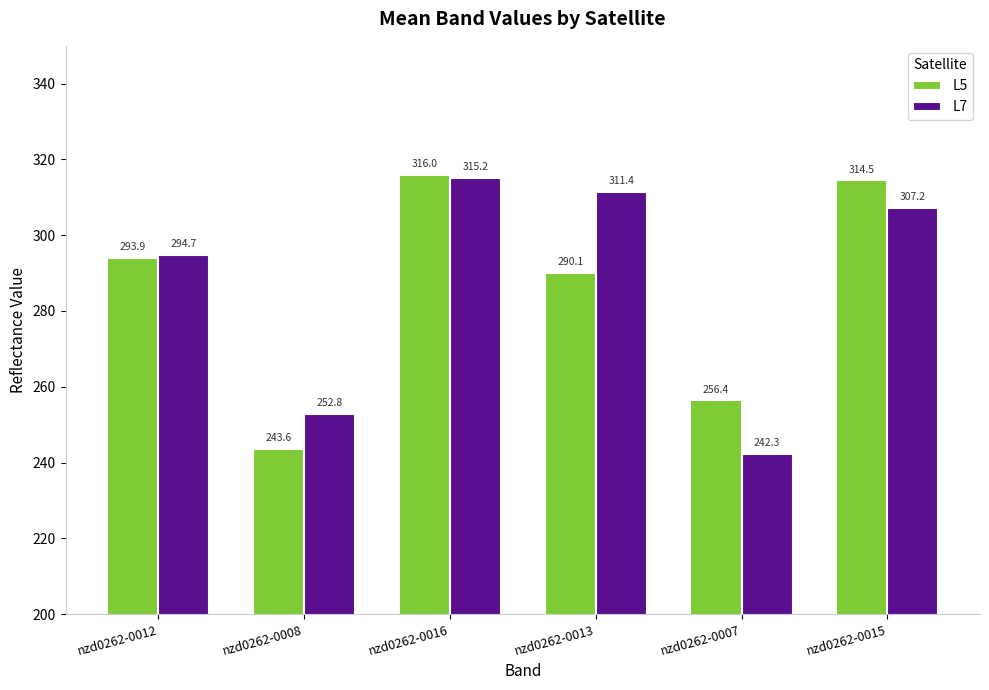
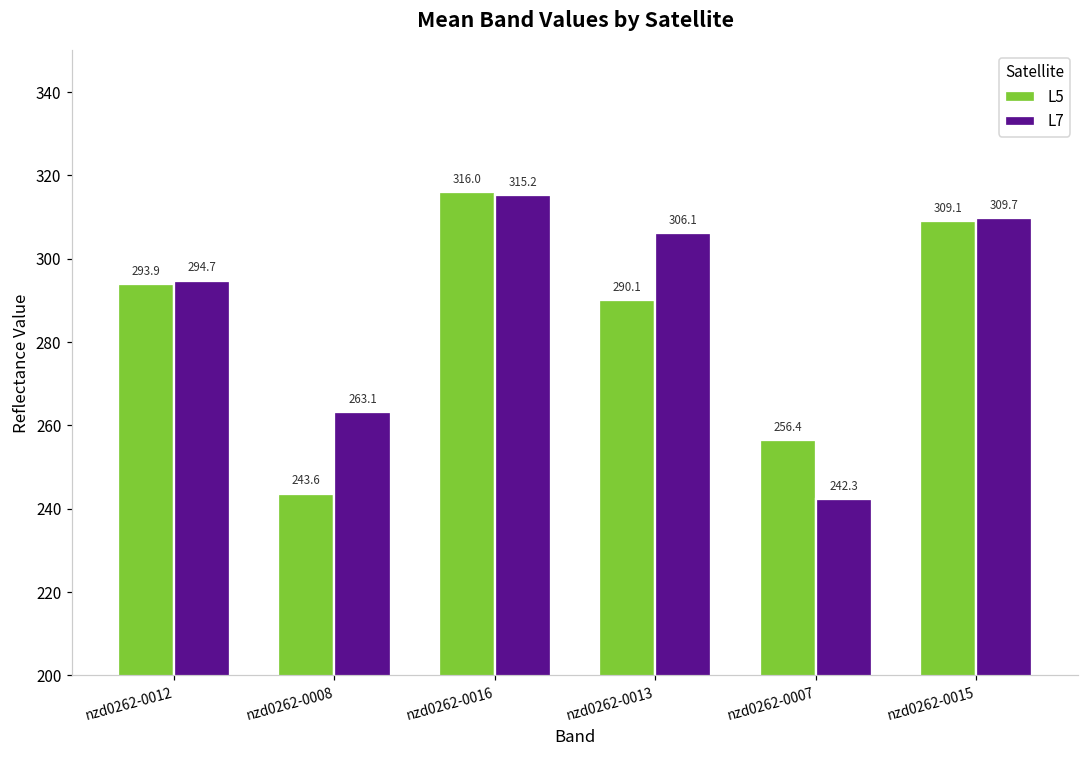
L7, nzd0262-0008: 252.8 -> 263.1
L7, nzd0262-0013: 311.4 -> 306.1
L5, nzd0262-0015: 314.5 -> 309.1
L7, nzd0262-0015: 307.2 -> 309.7
